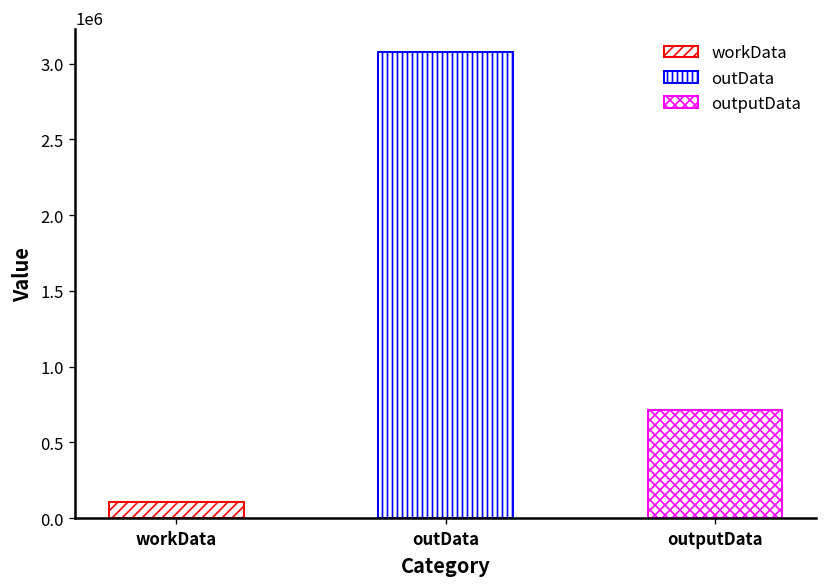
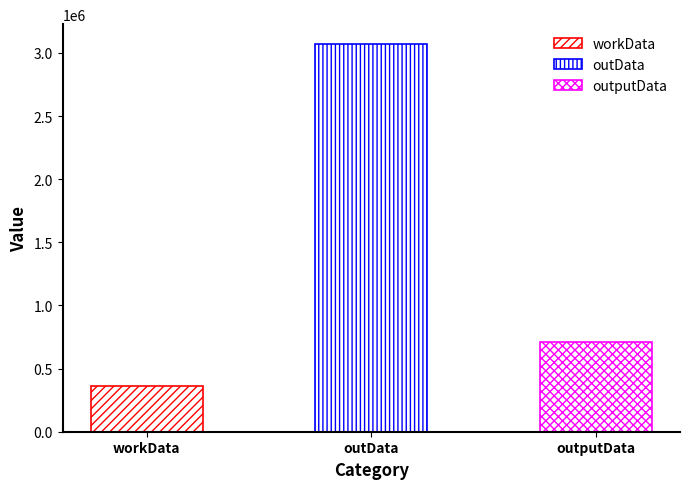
workData: 110000 -> 360000
